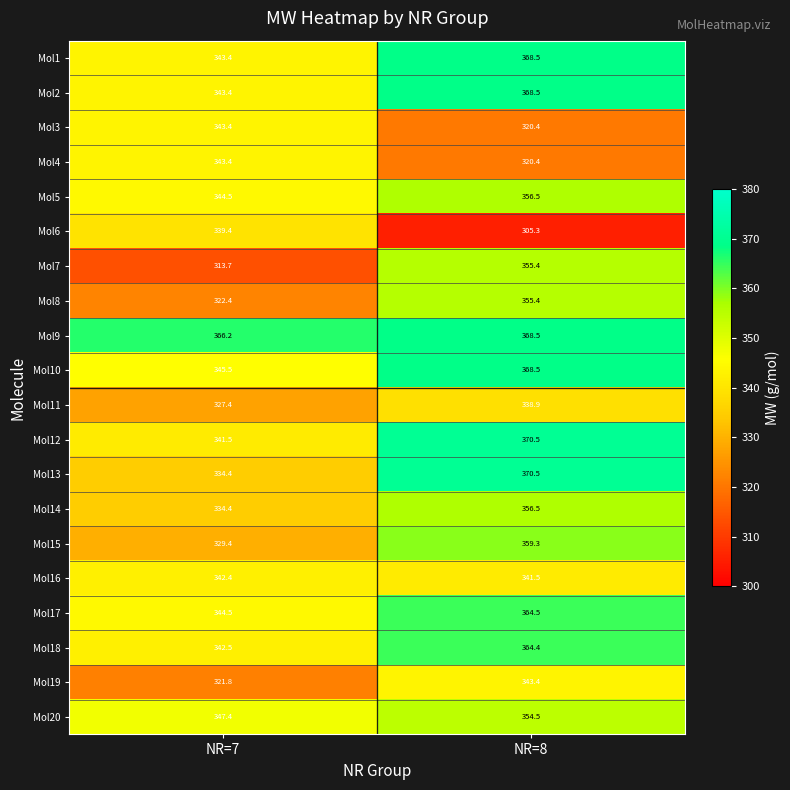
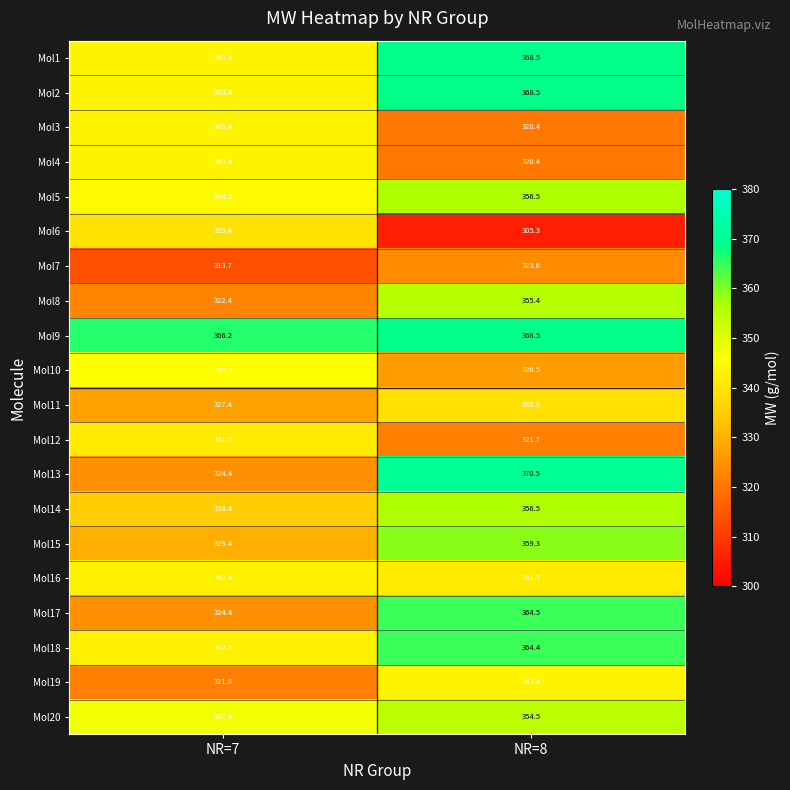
Mol7, NR=8: 355.4 -> 323.6
Mol10, NR=8: 368.5 -> 326.5
Mol12, NR=8: 370.5 -> 321.7
Mol13, NR=7: 334.4 -> 324.4
Mol17, NR=7: 344.5 -> 324.4
